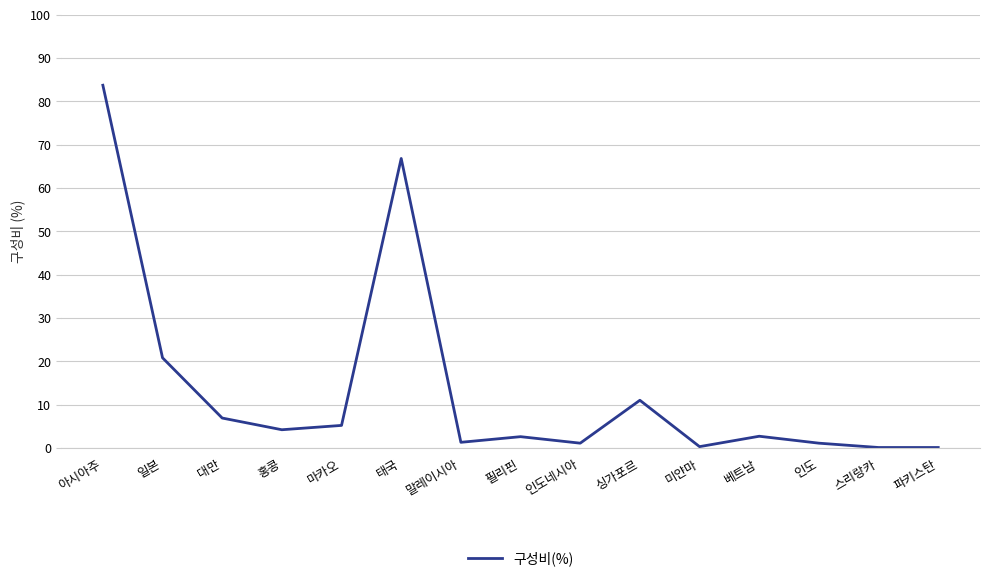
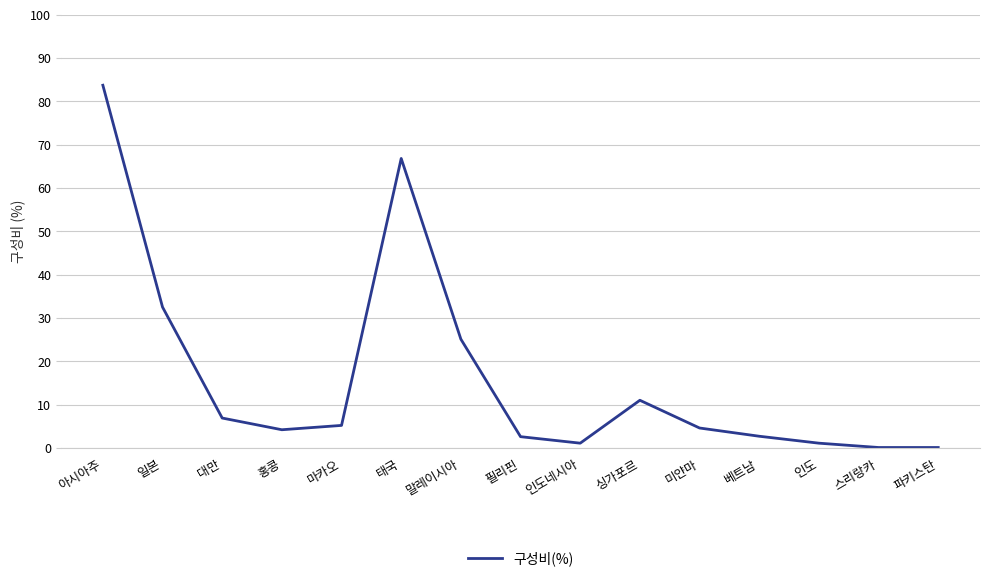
일본: 21 -> 33
말레이시아: 1 -> 25
미얀마: 0 -> 5
